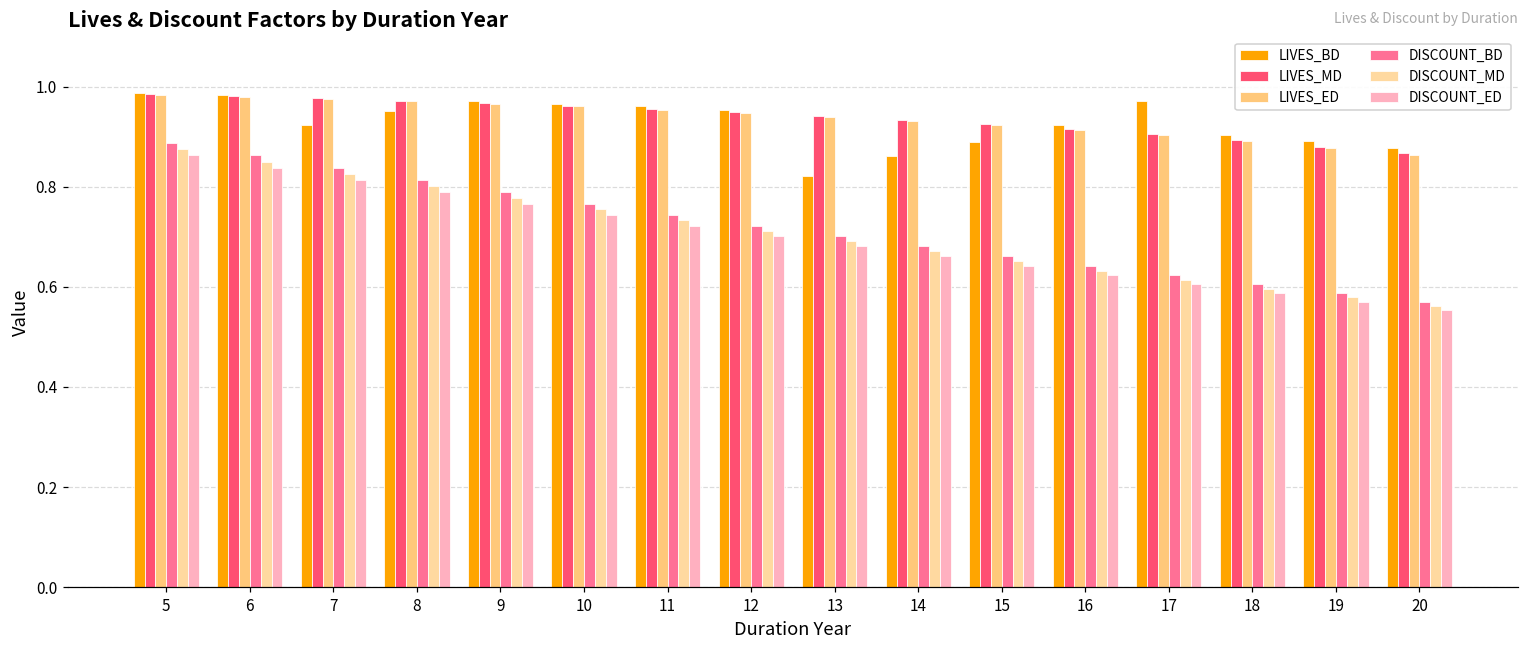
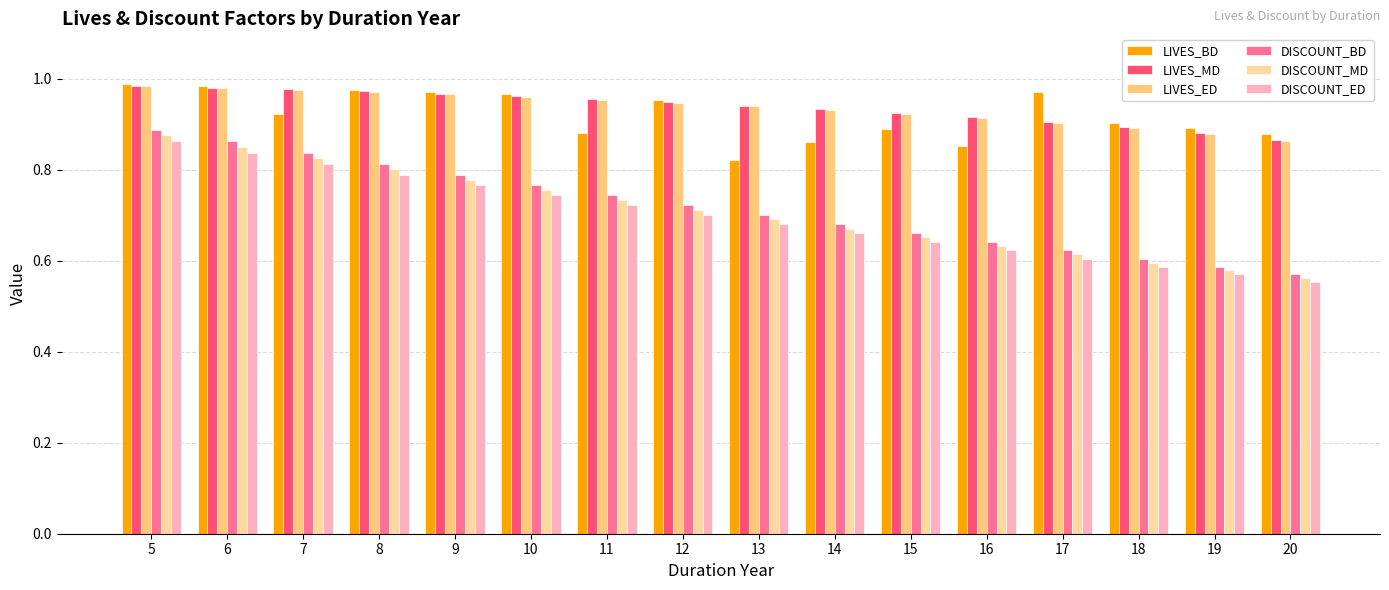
LIVES_BD, 8: 0.95 -> 0.98
LIVES_BD, 11: 0.96 -> 0.88
LIVES_BD, 16: 0.92 -> 0.85
